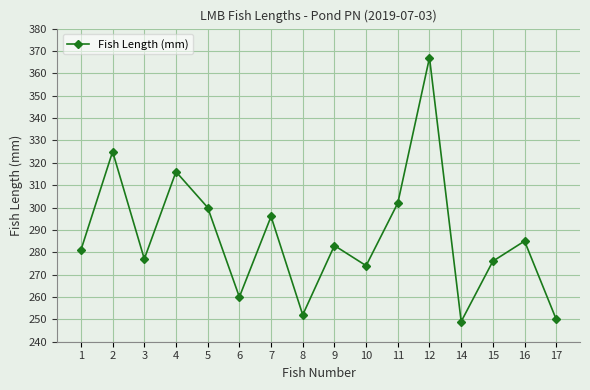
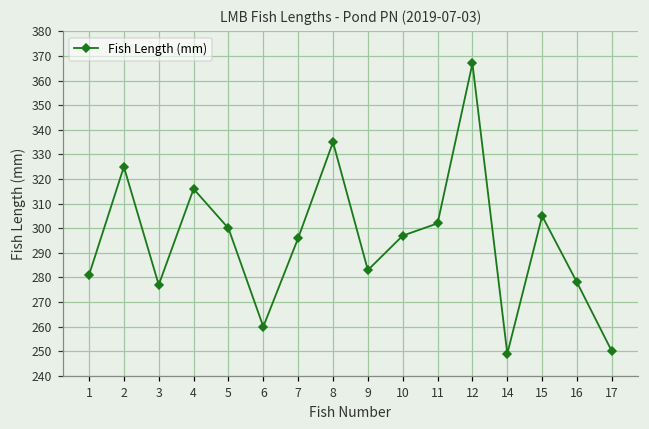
8: 252 -> 335
10: 274 -> 297
15: 276 -> 305
16: 285 -> 278
